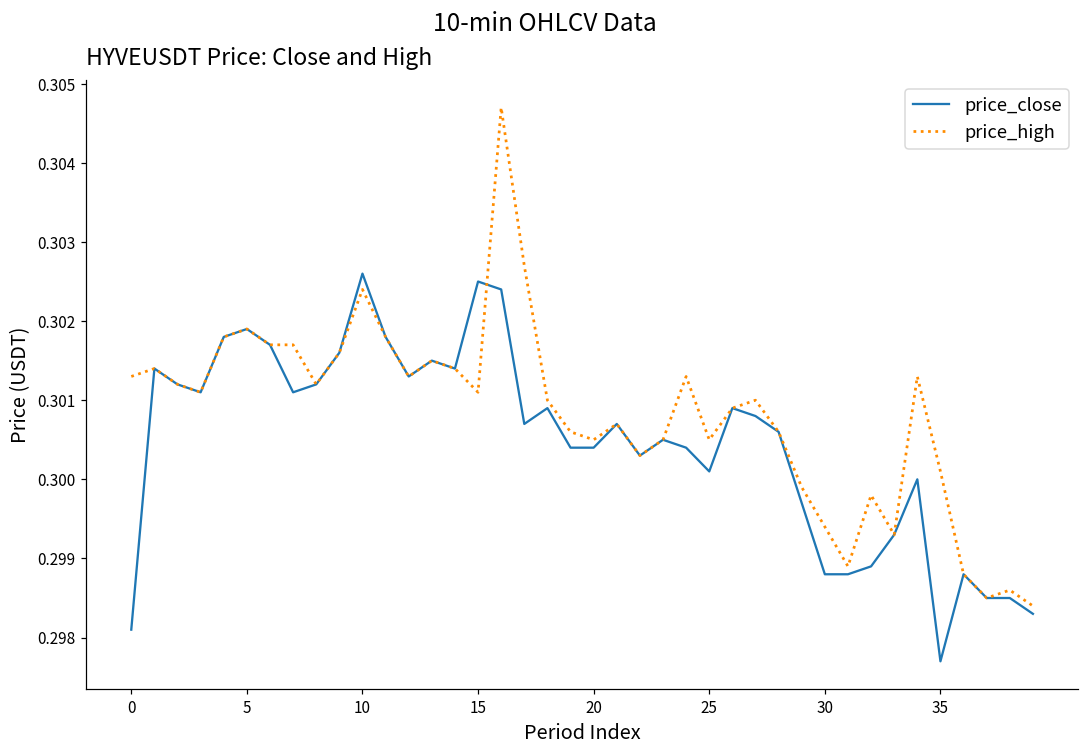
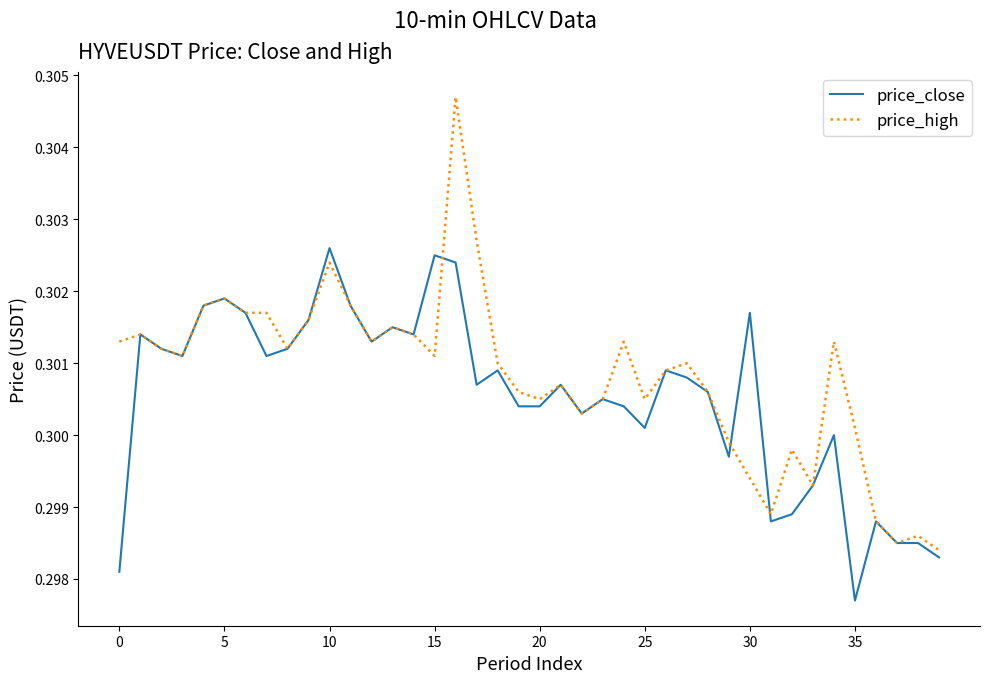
price_close, 30: 0.2988 -> 0.3017
